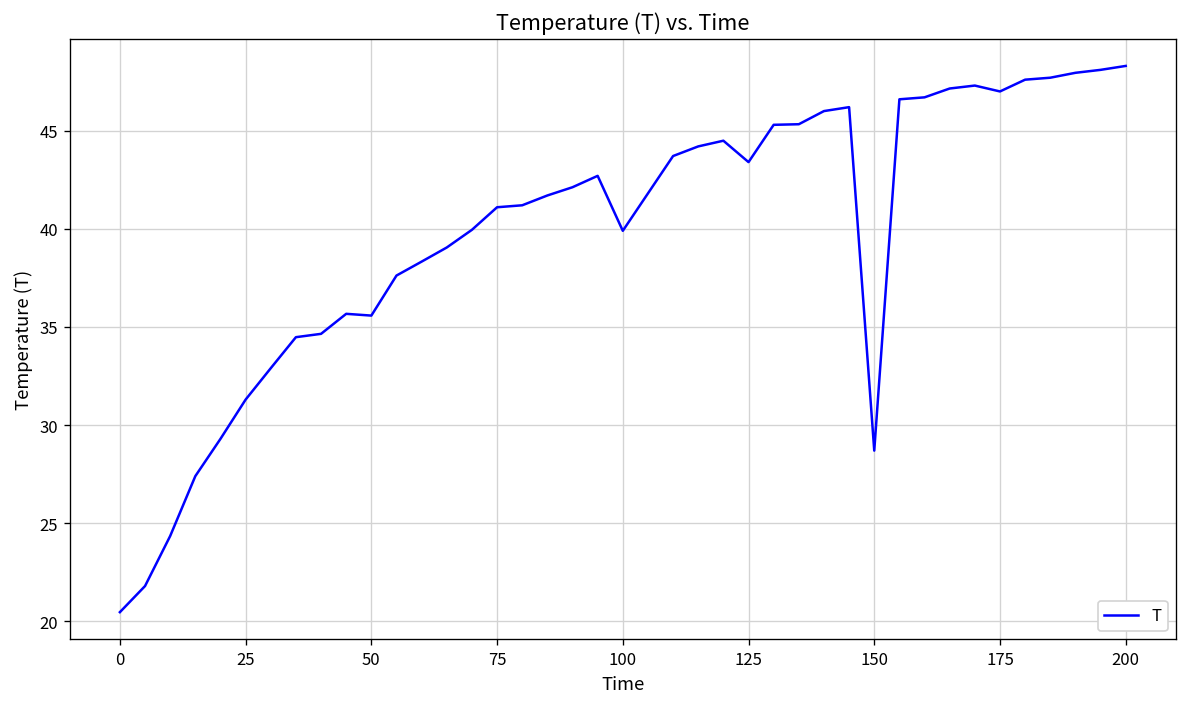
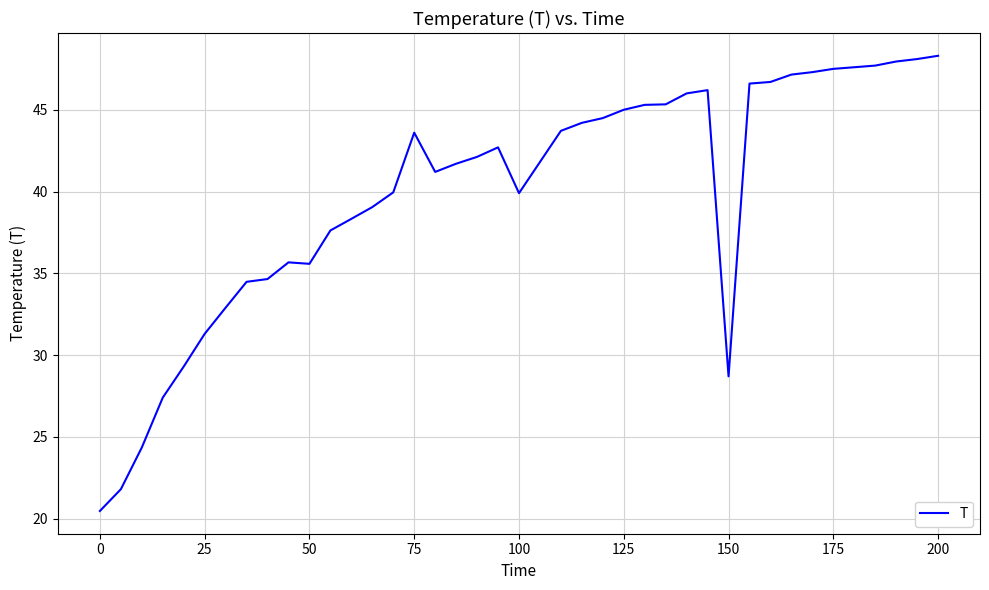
75: 41.1 -> 43.6
125: 43.4 -> 45.0
175: 47.0 -> 47.5
